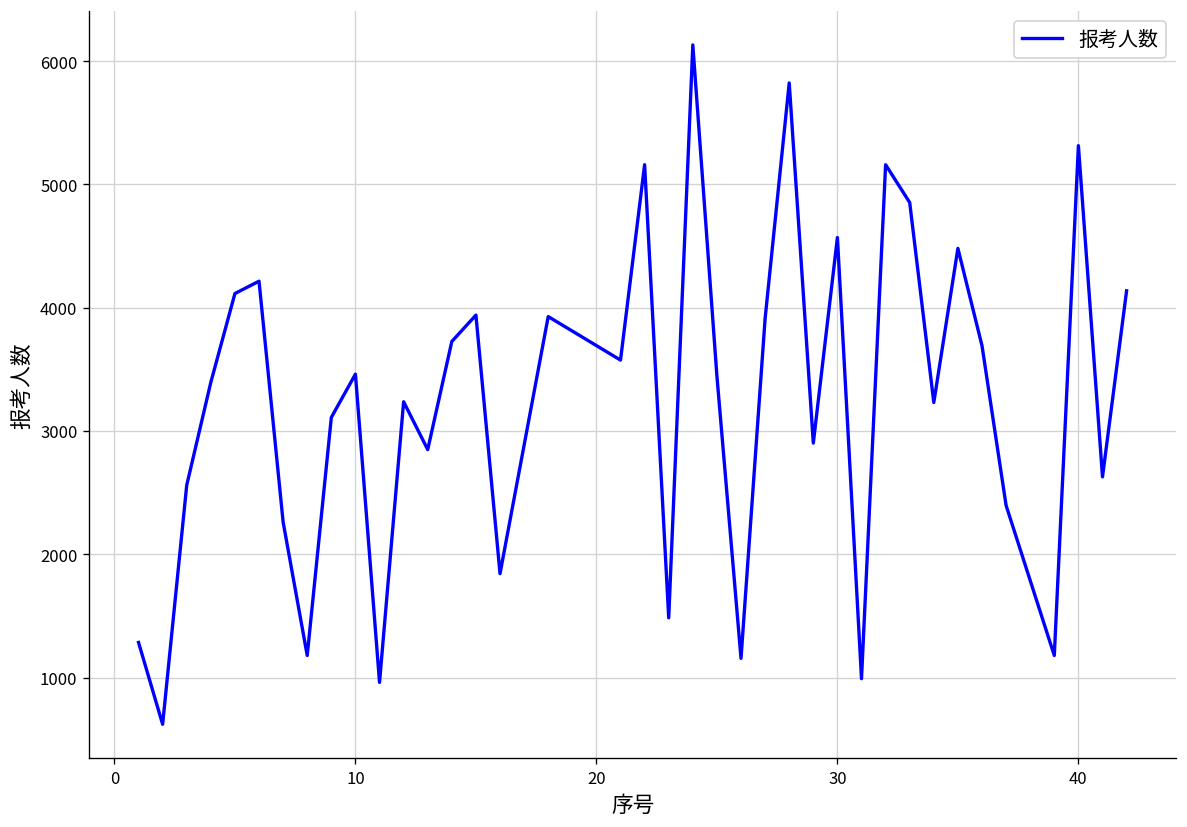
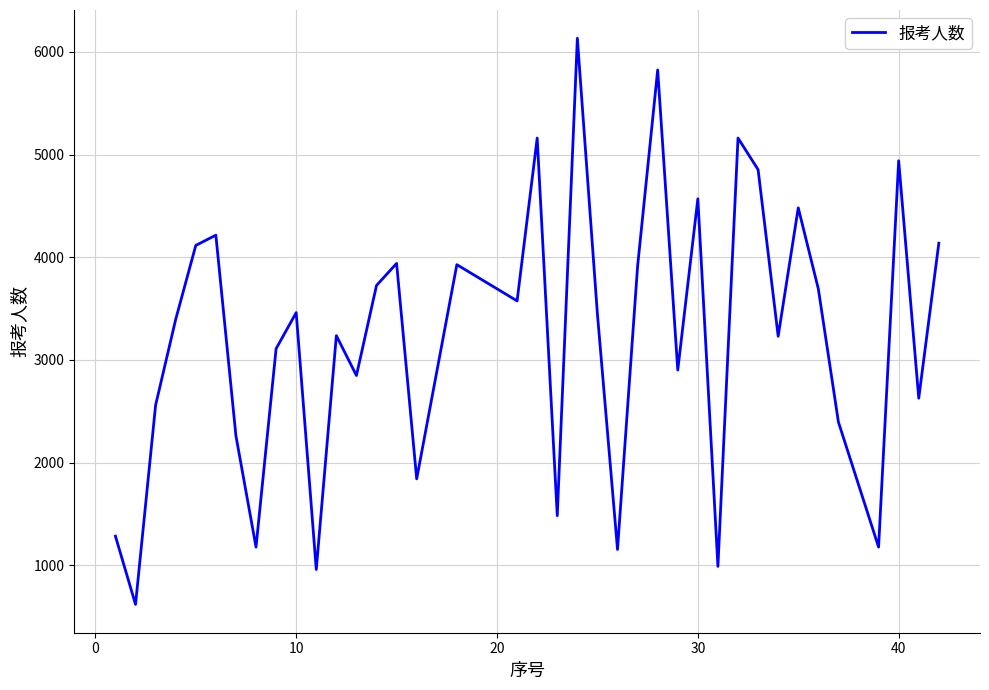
40: 5310 -> 4940
